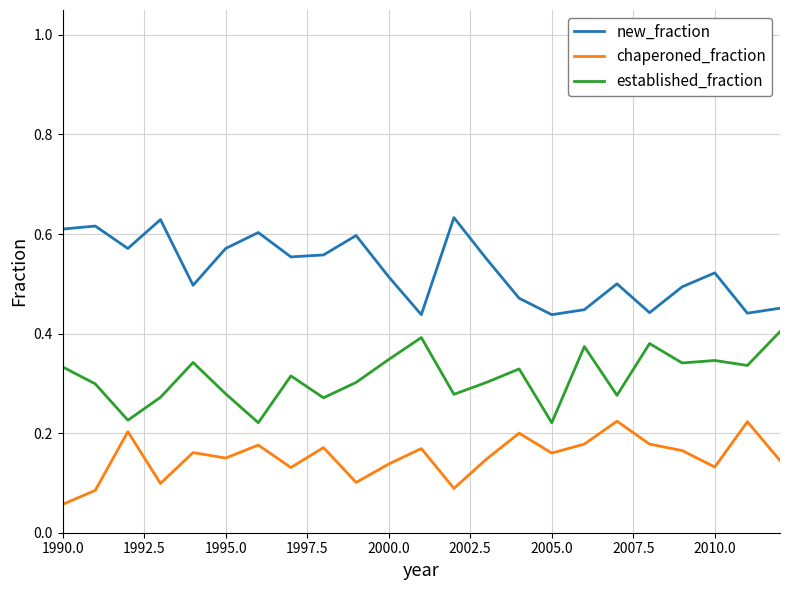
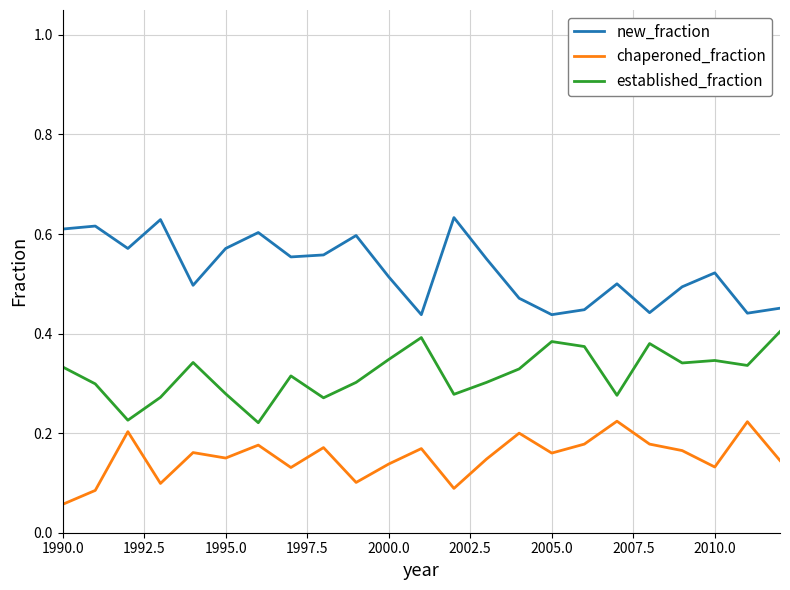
established_fraction, 2005.0: 0.22 -> 0.38
